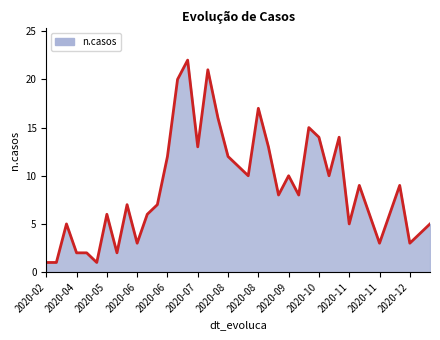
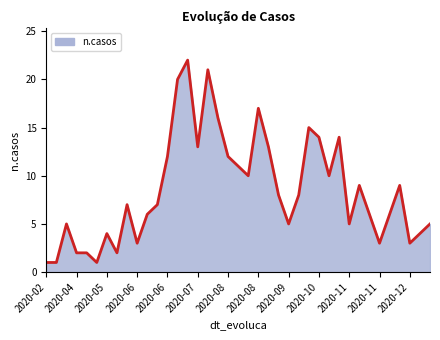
2020-05: 6 -> 4
2020-09: 10 -> 5
